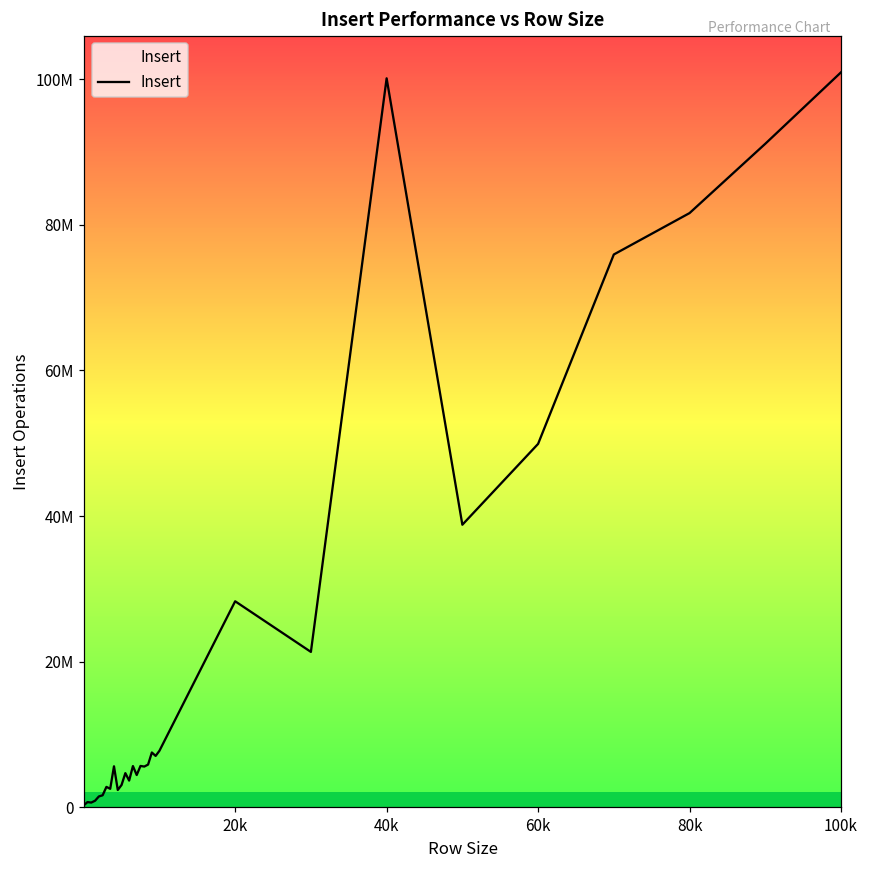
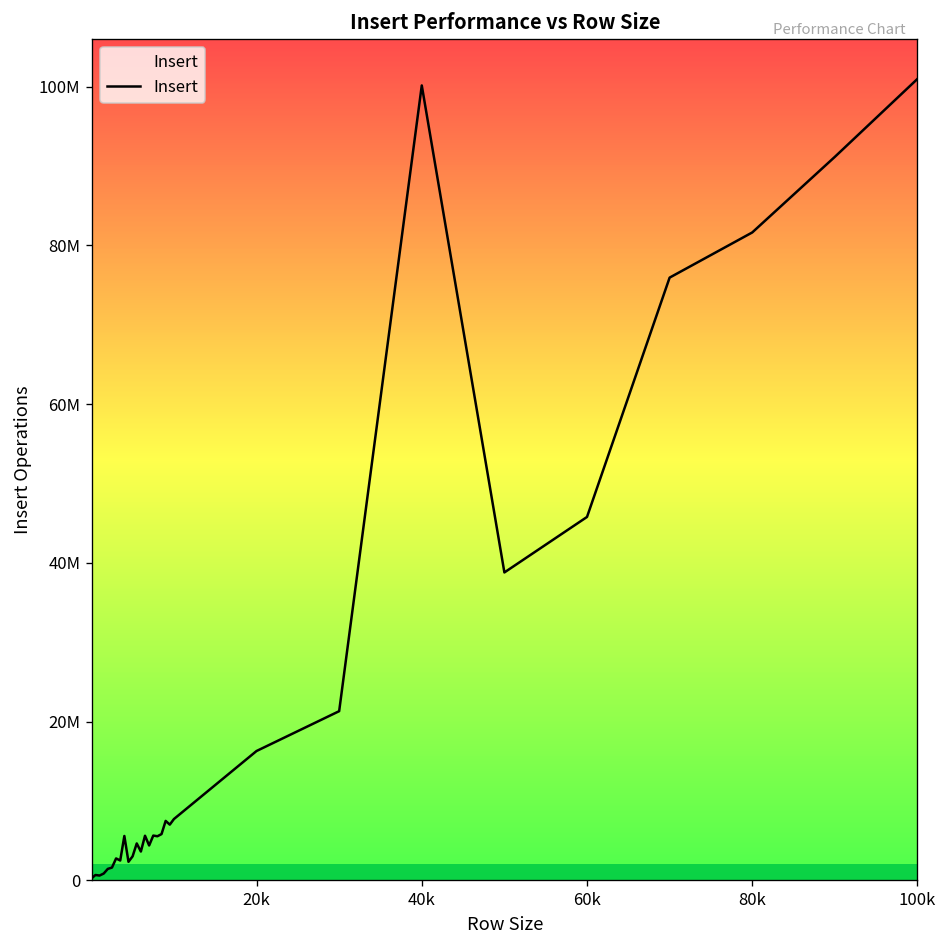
20k: 28000000 -> 16000000
60k: 50000000 -> 46000000
